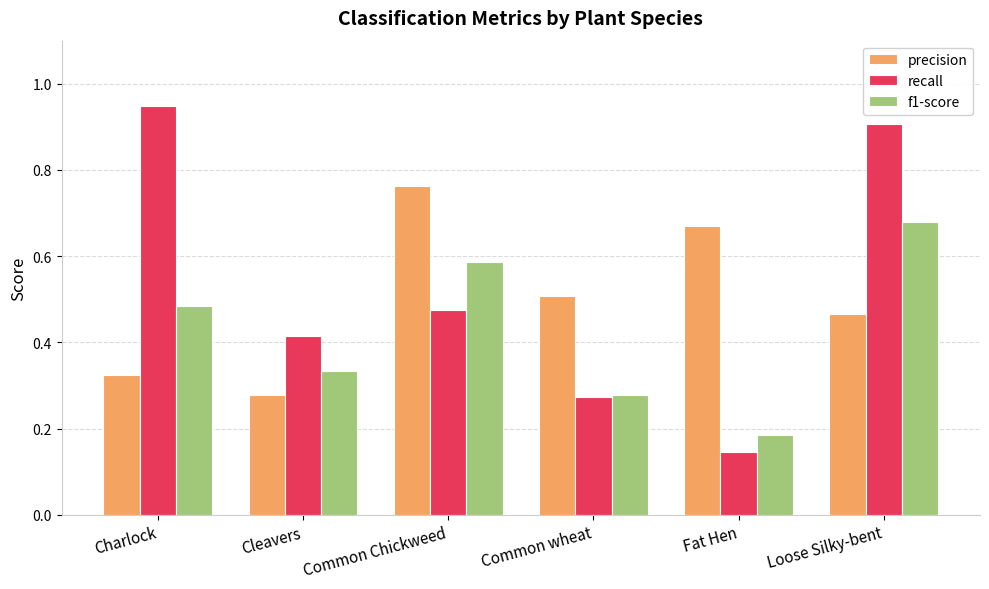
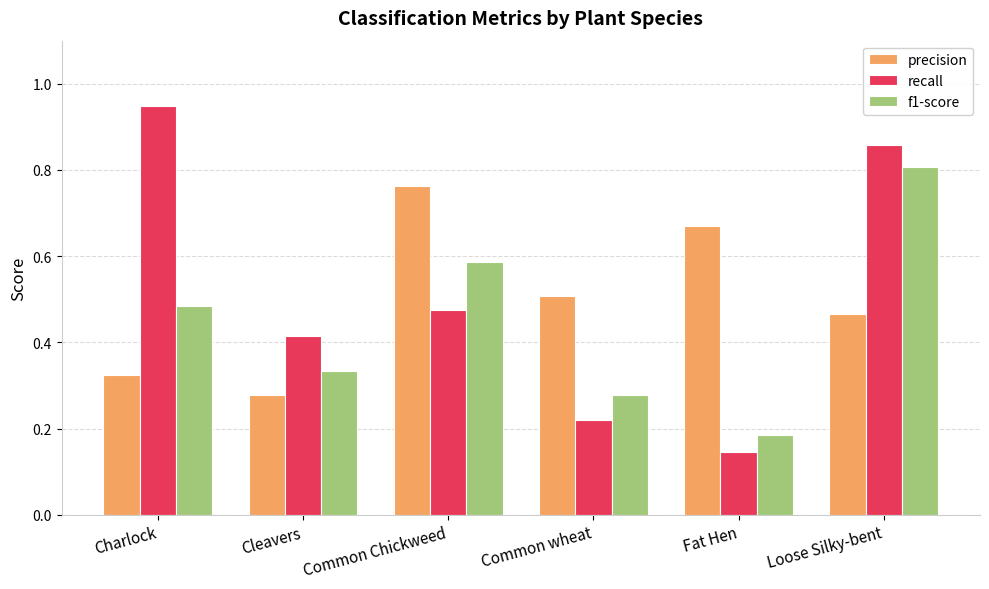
recall, Common wheat: 0.27 -> 0.22
recall, Loose Silky-bent: 0.91 -> 0.86
f1-score, Loose Silky-bent: 0.68 -> 0.81
